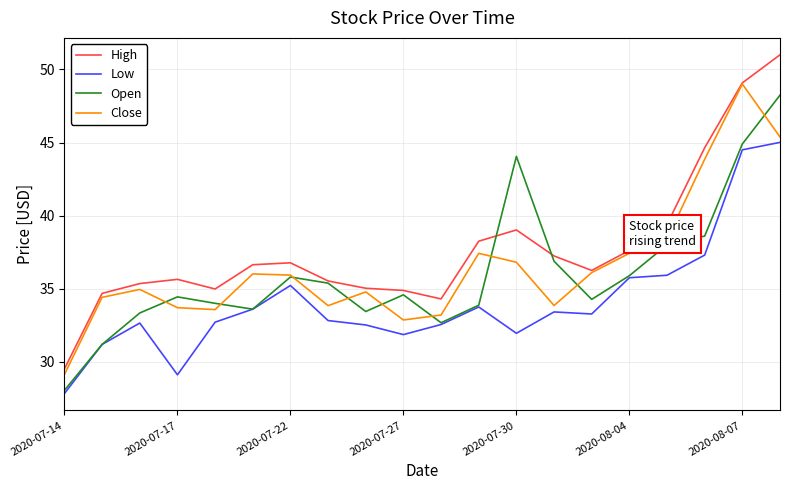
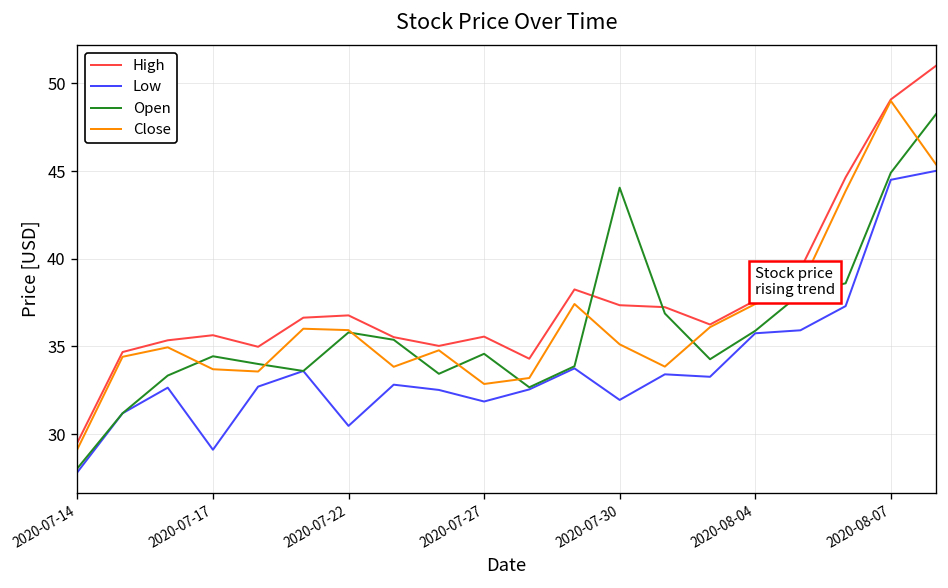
Low, 2020-07-22: 35.2 -> 30.5
High, 2020-07-27: 34.9 -> 35.6
High, 2020-07-30: 39.0 -> 37.4
Close, 2020-07-30: 36.8 -> 35.1
